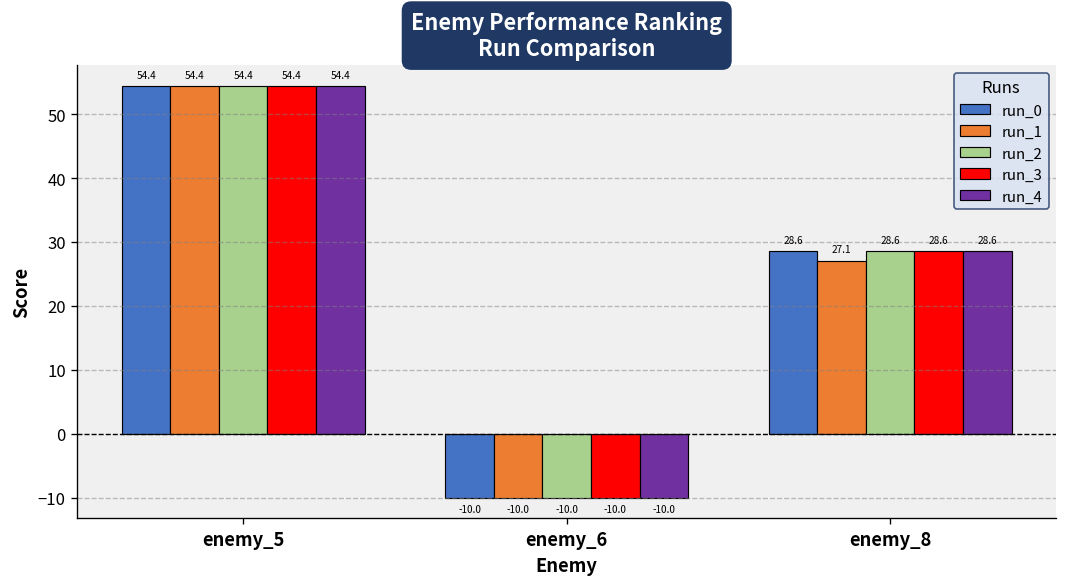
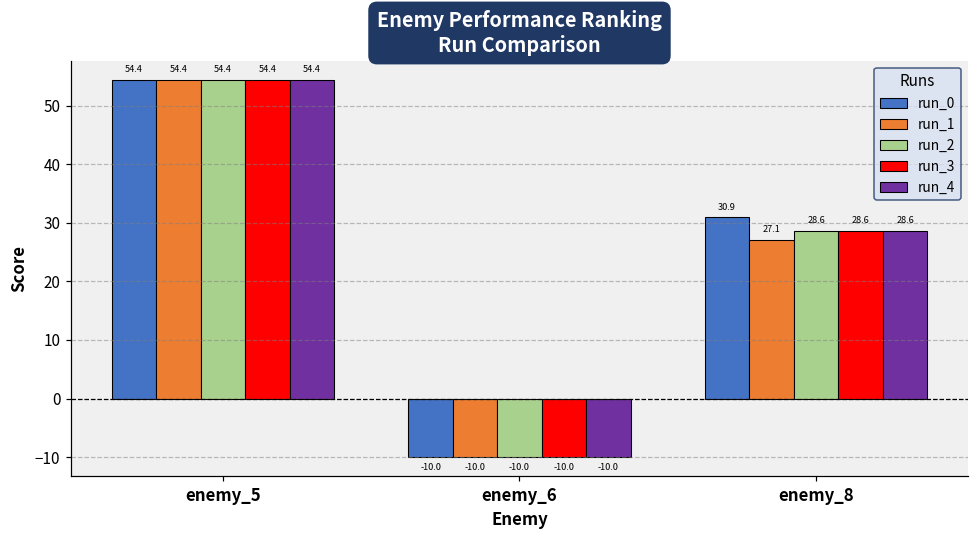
run_0, enemy_8: 28.6 -> 30.9
